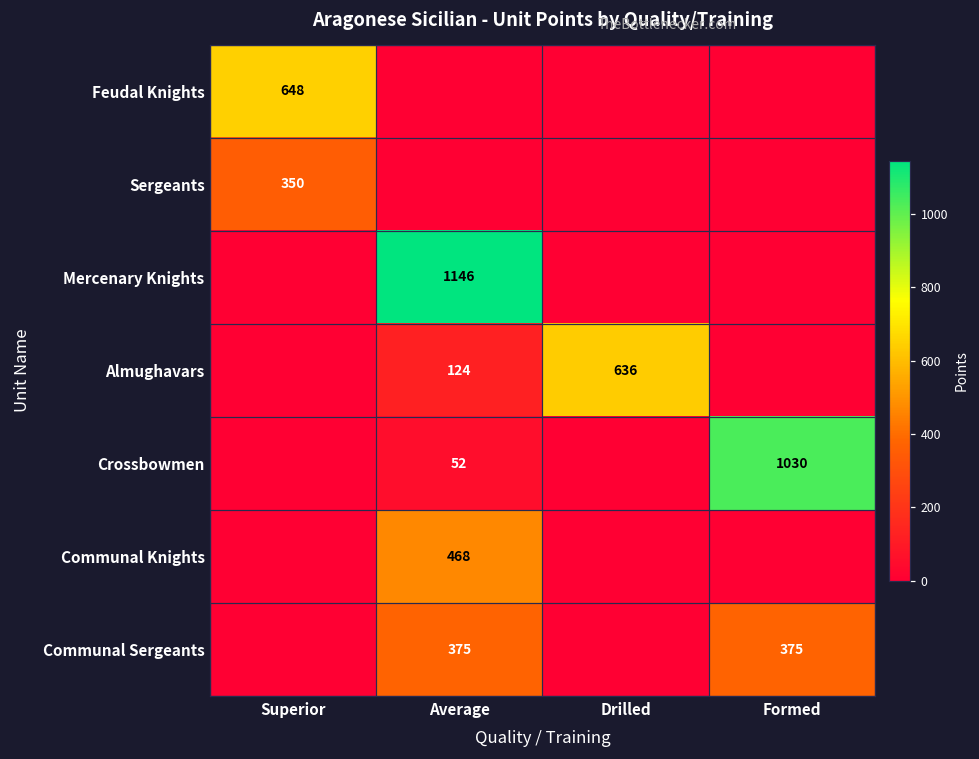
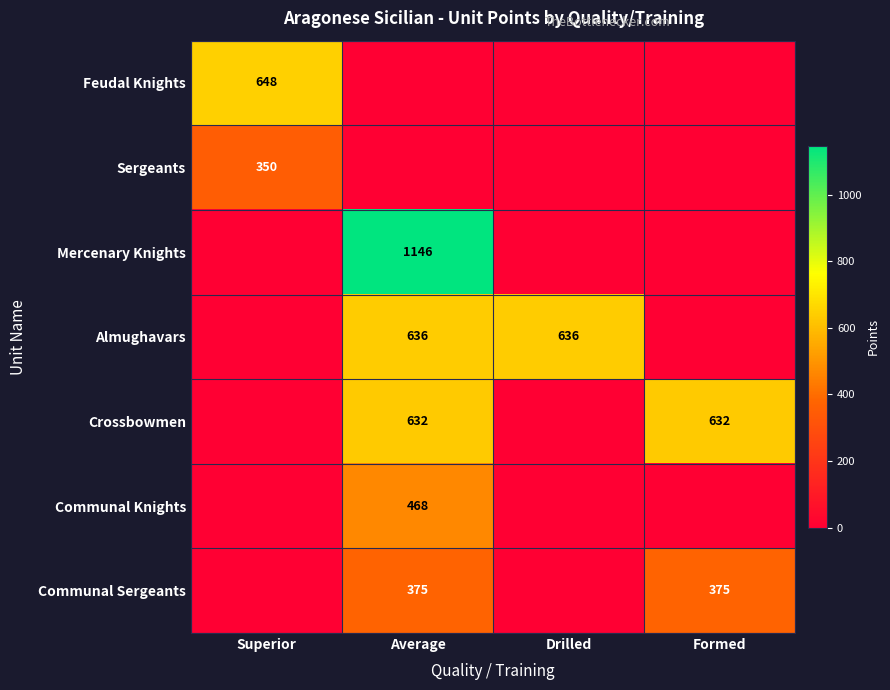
Almughavars, Average: 124 -> 636
Crossbowmen, Average: 52 -> 632
Crossbowmen, Formed: 1030 -> 632
